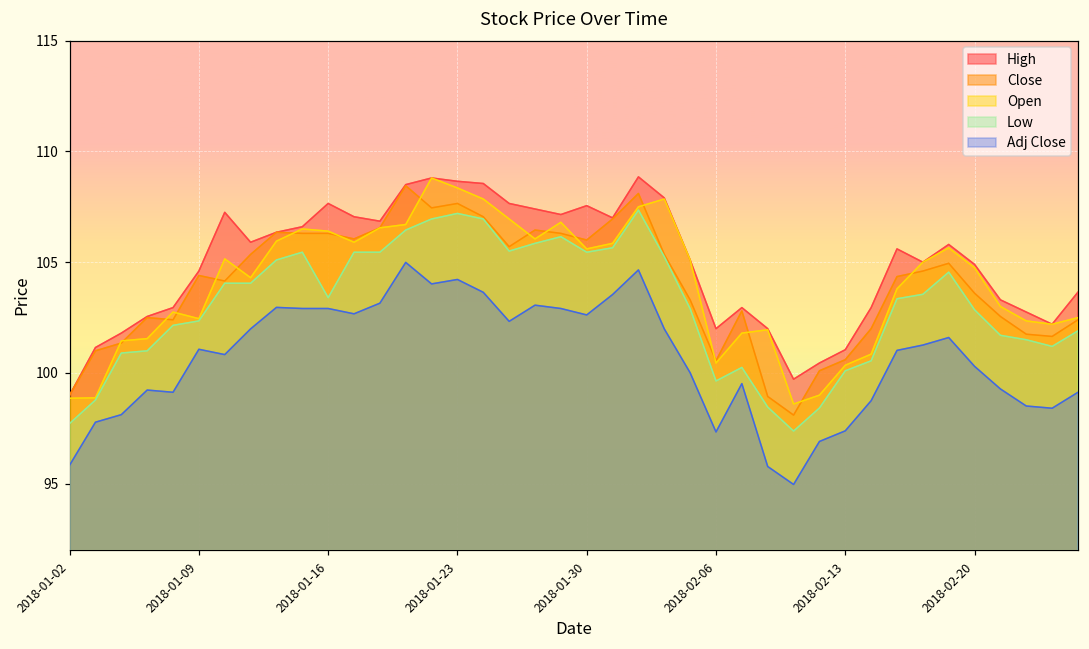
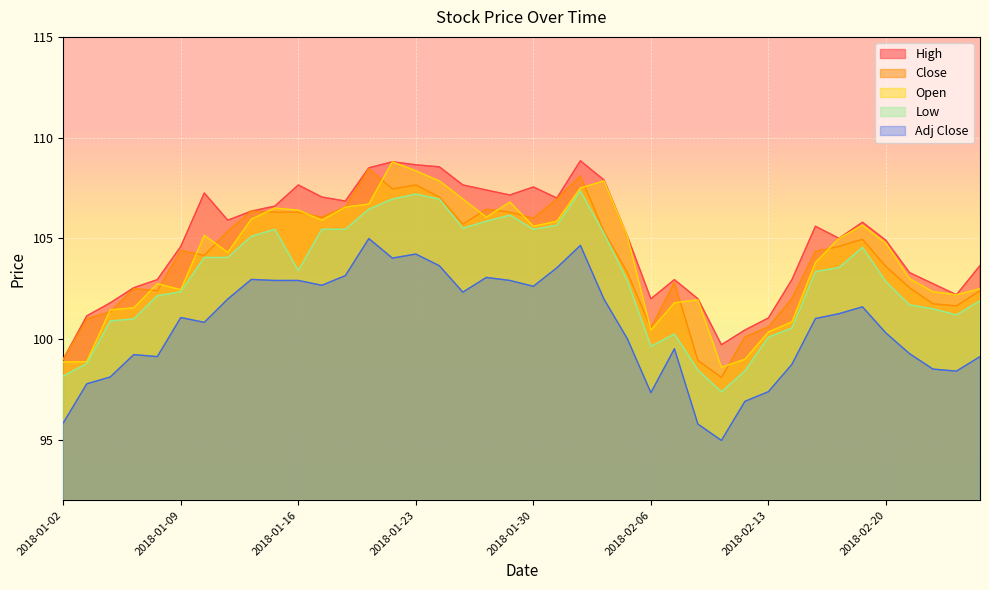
Low, 2018-01-02: 97.7 -> 98.2
